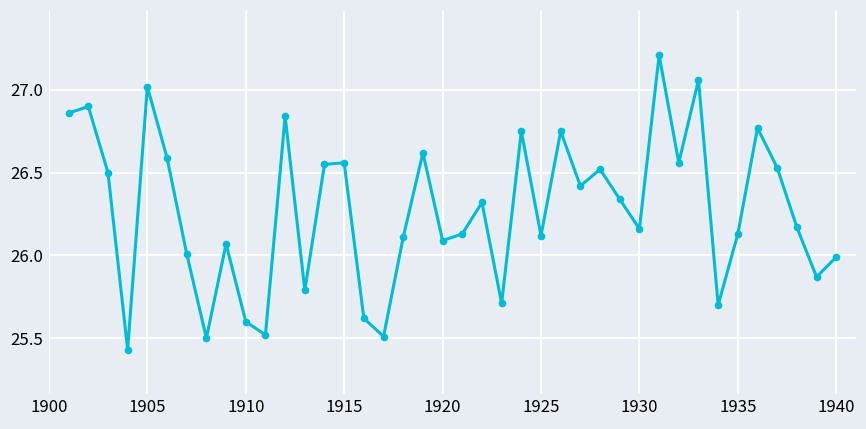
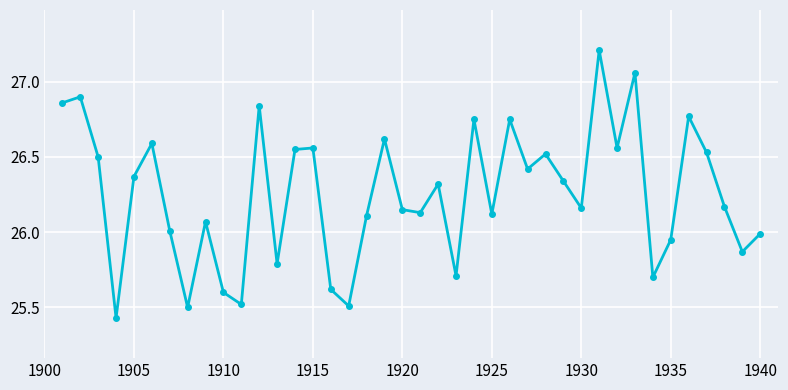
1905: 27.02 -> 26.37
1920: 26.09 -> 26.15
1935: 26.13 -> 25.95
